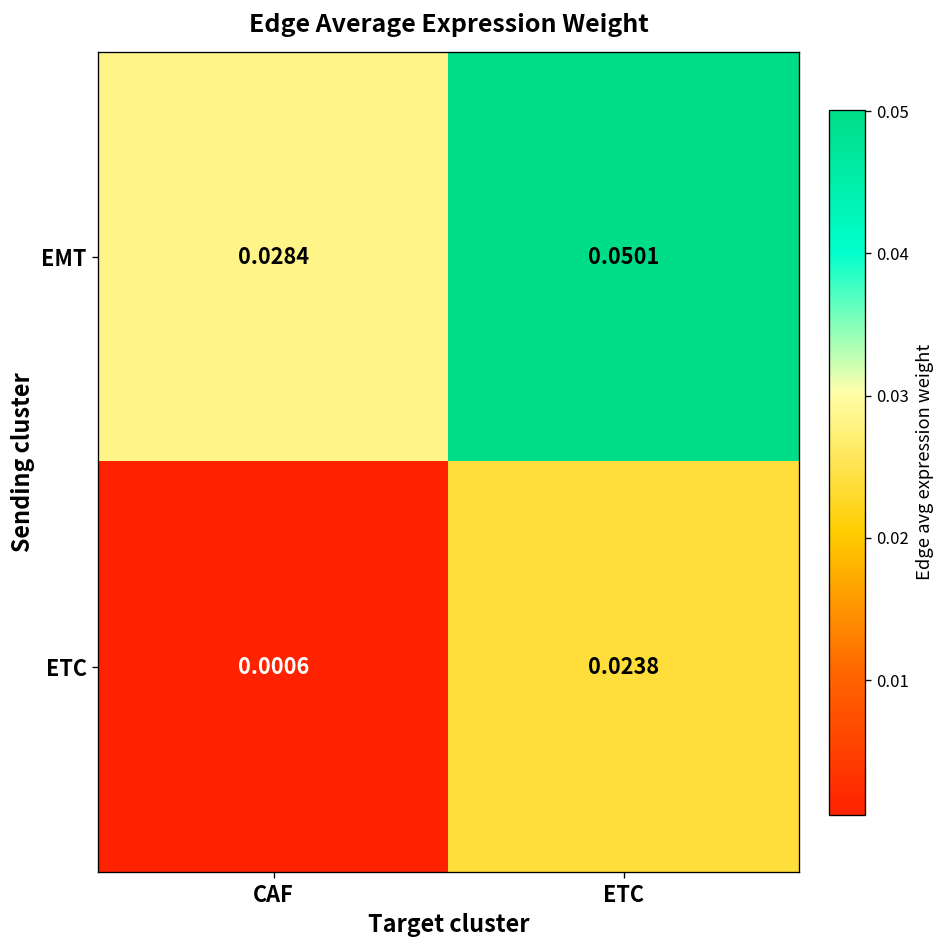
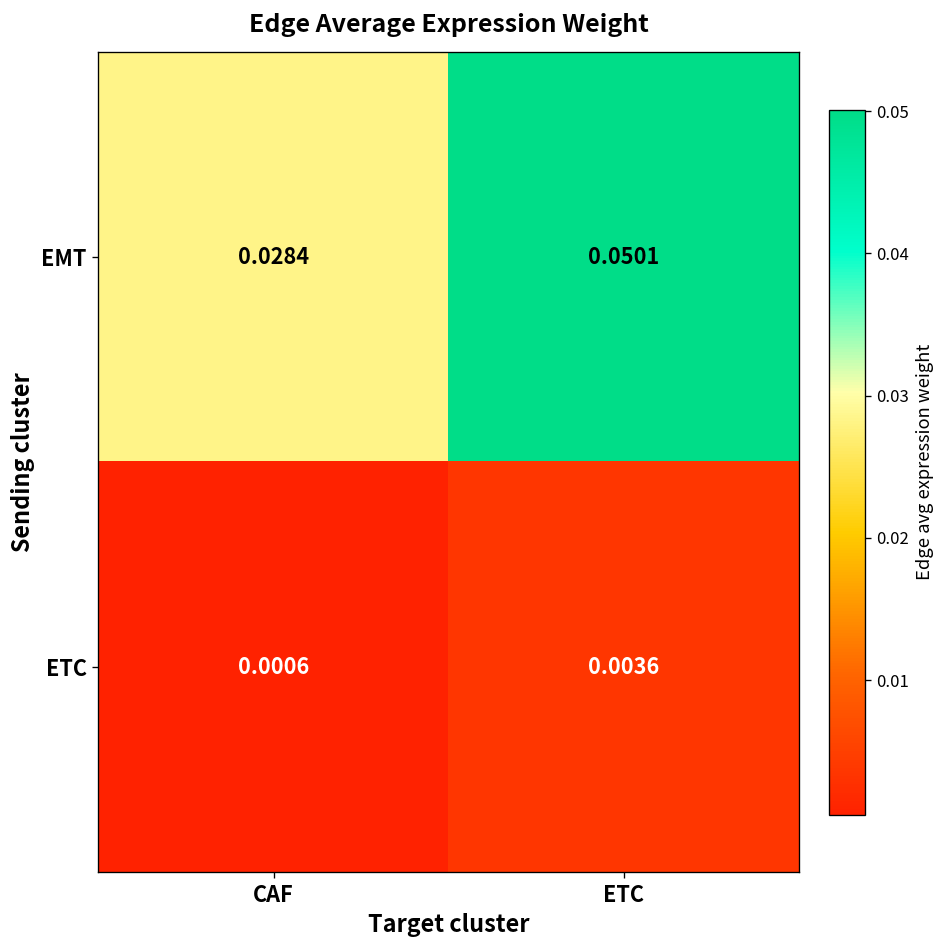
ETC, ETC: 0.0238 -> 0.0036
